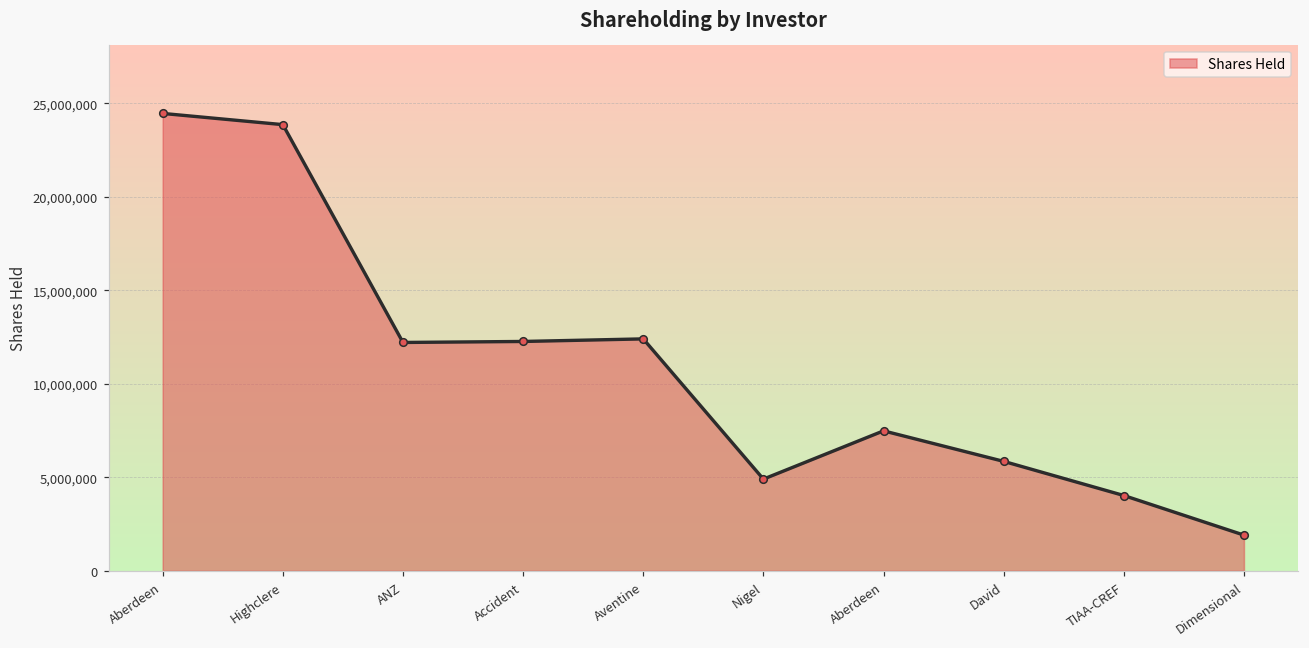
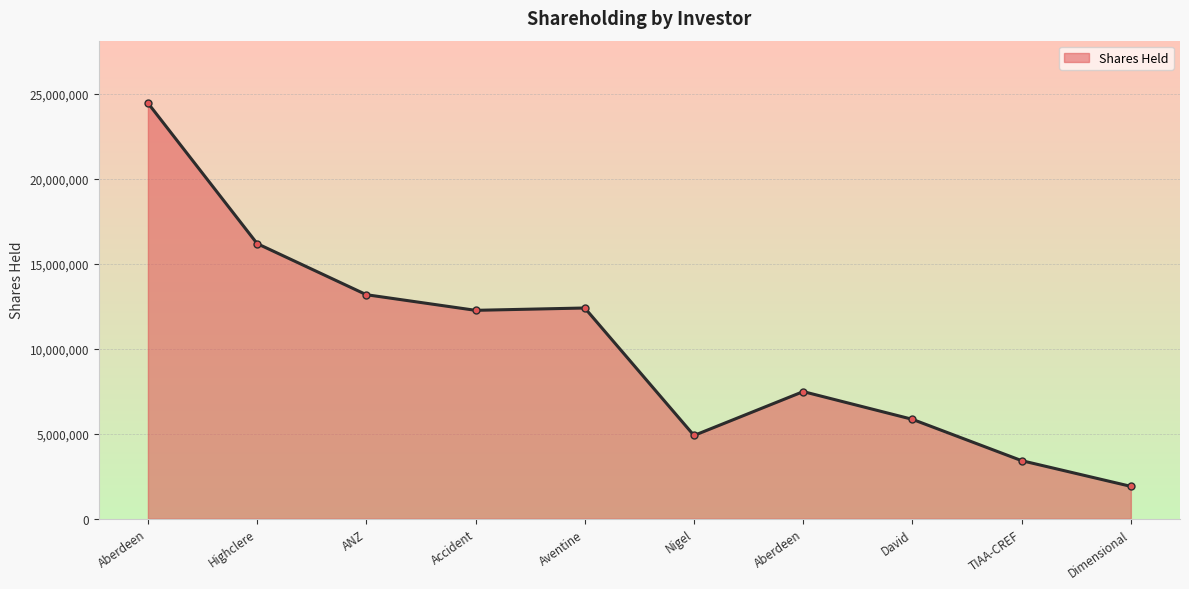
Highclere: 23,900,000 -> 16,200,000
ANZ: 12,200,000 -> 13,200,000
TIAA-CREF: 4,000,000 -> 3,400,000
